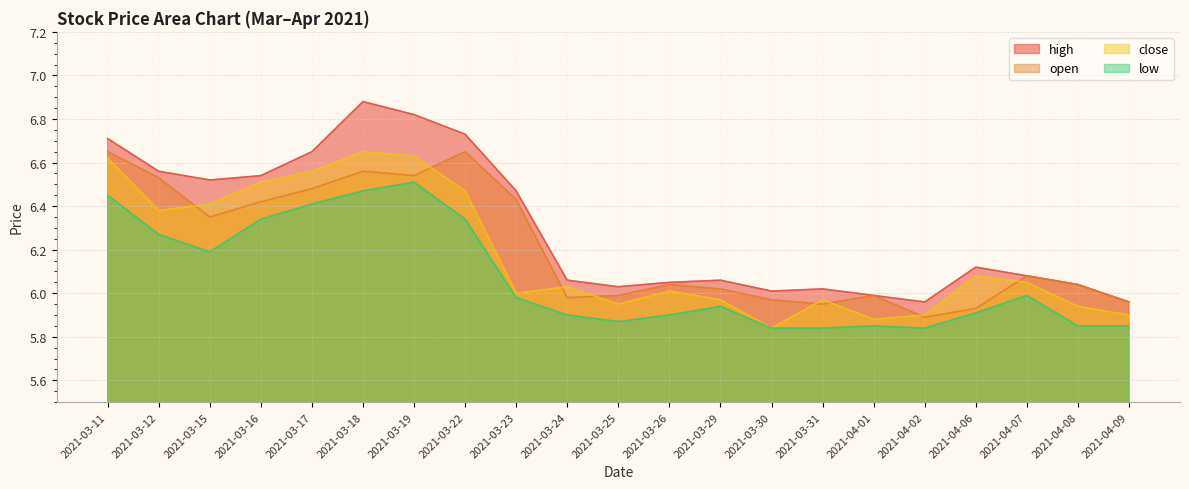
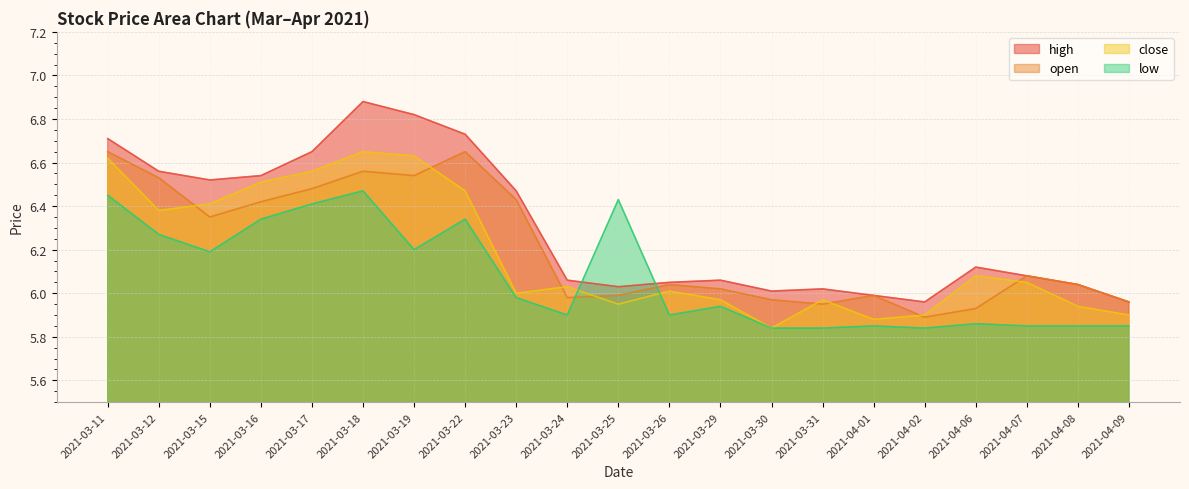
low, 2021-03-19: 6.51 -> 6.20
low, 2021-03-25: 5.87 -> 6.43
low, 2021-04-06: 5.91 -> 5.86
low, 2021-04-07: 5.99 -> 5.85
